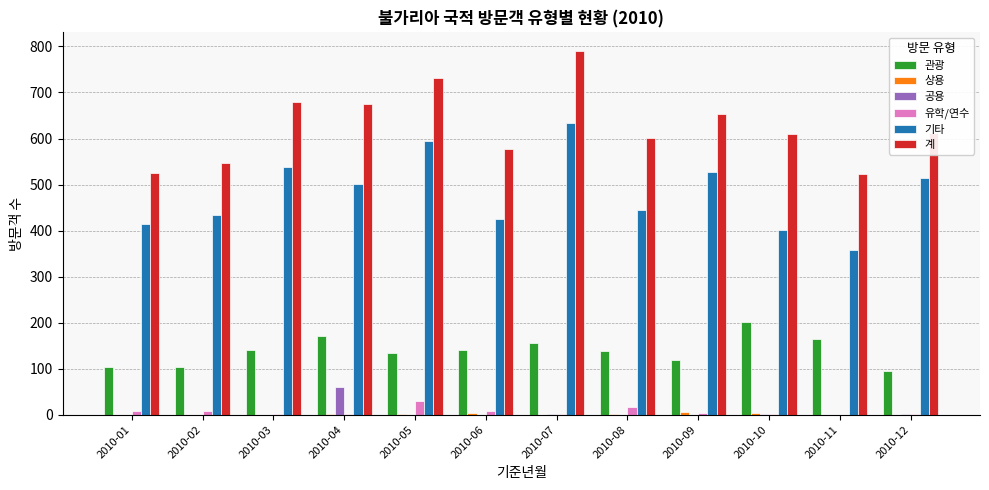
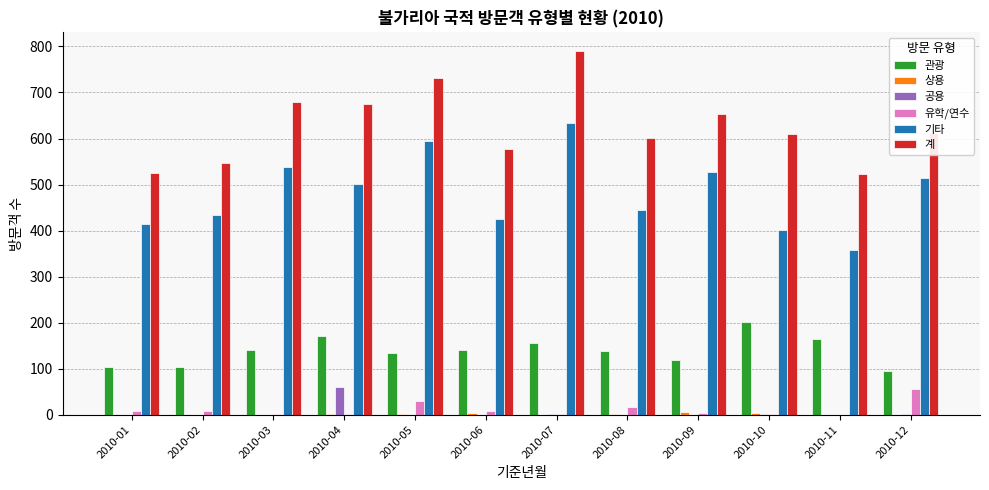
유학/연수, 2010-12: 0 -> 60
